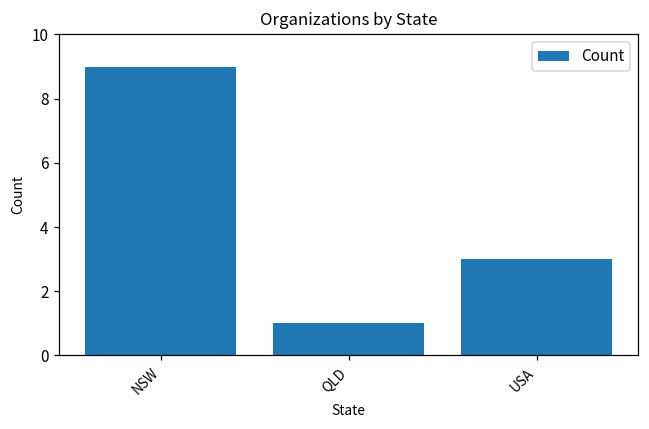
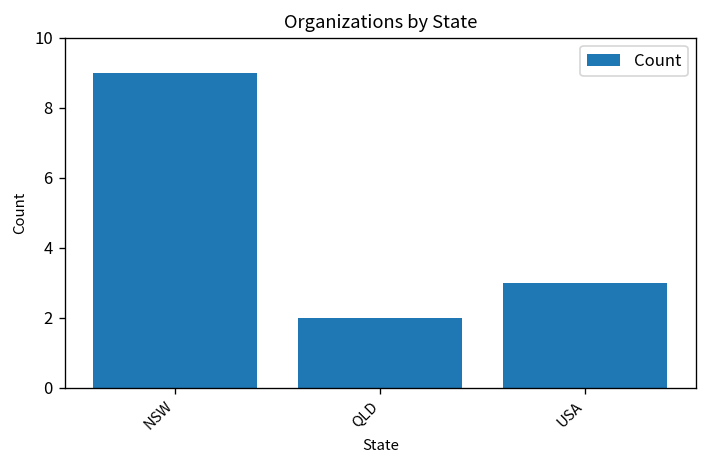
QLD: 1 -> 2
